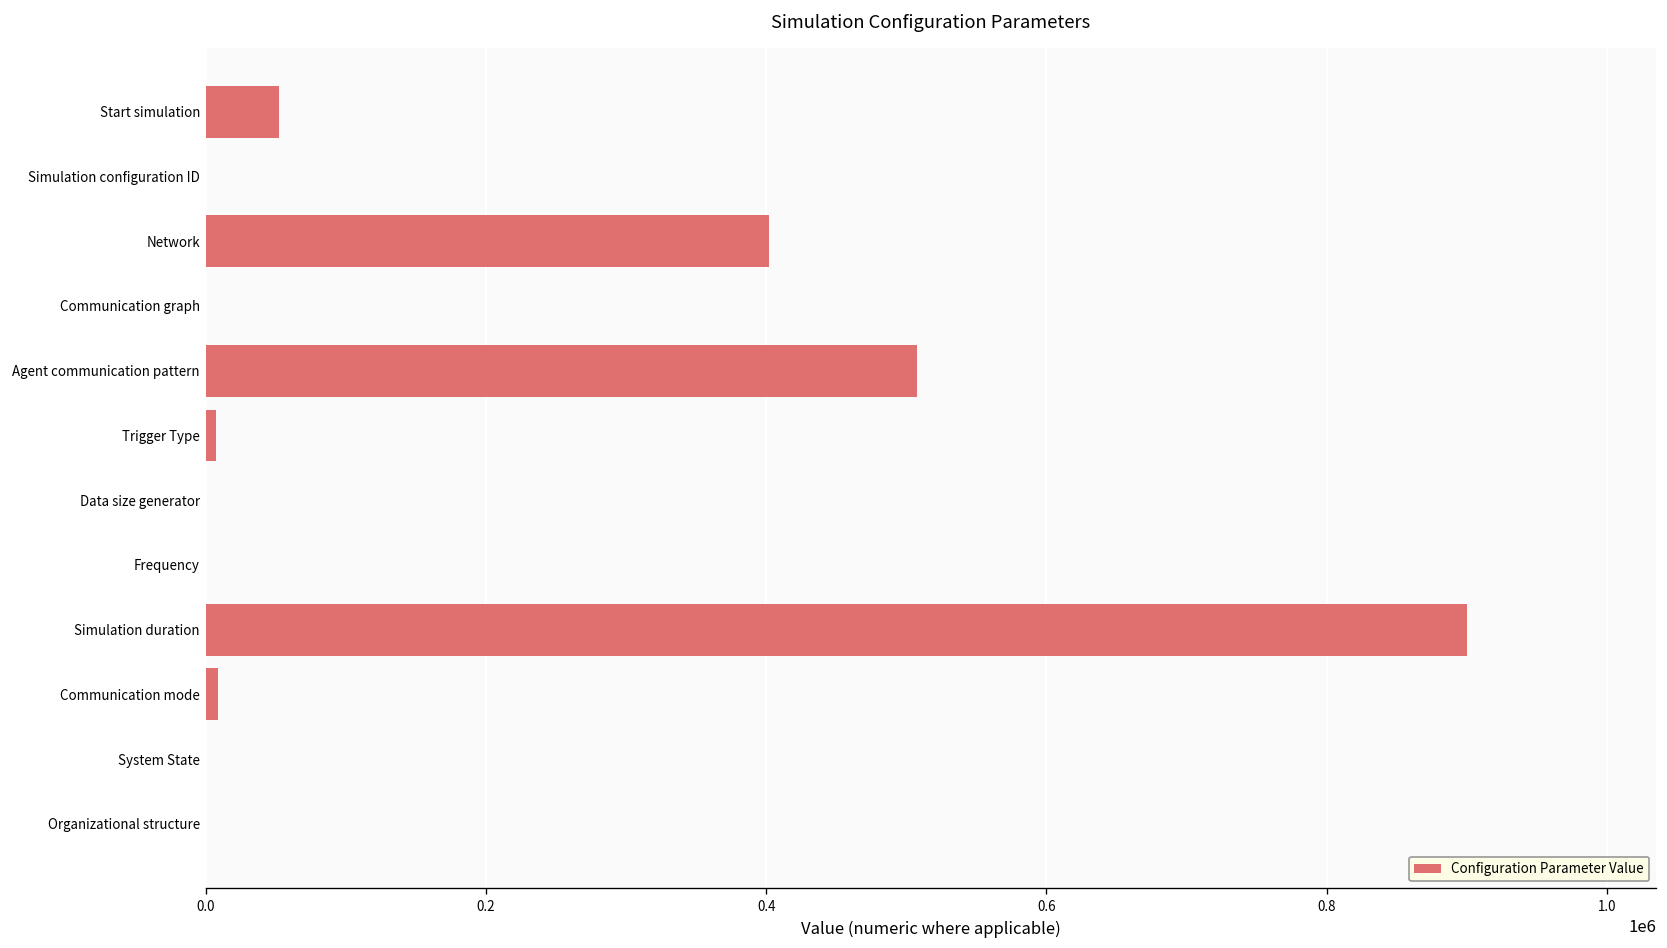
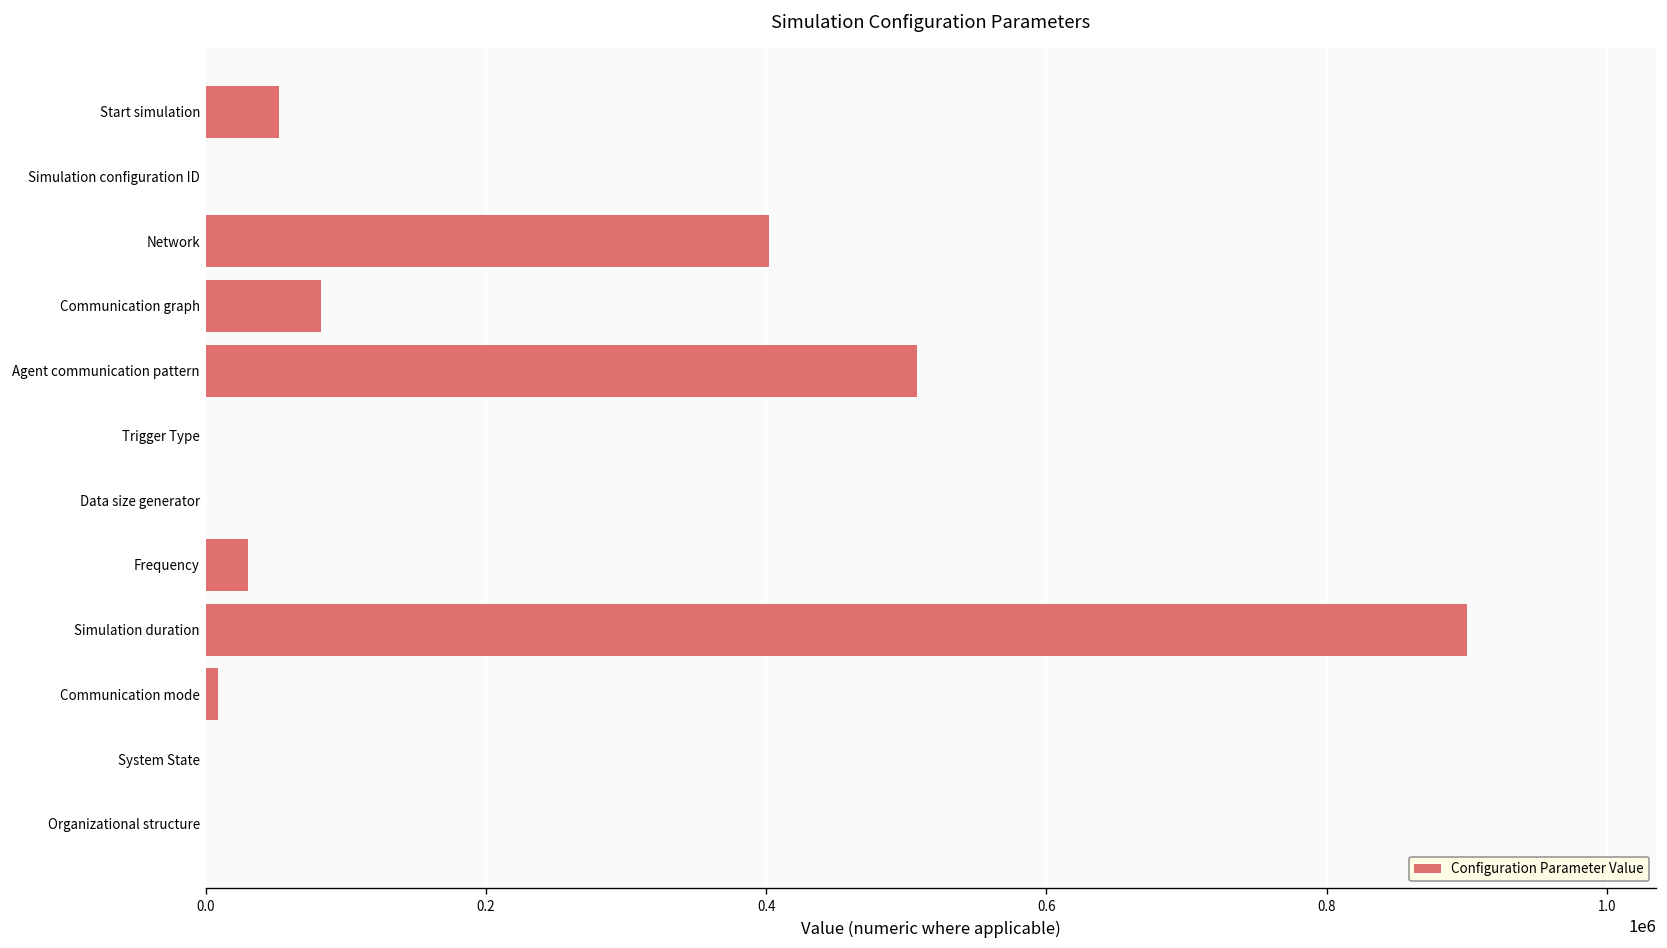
Communication graph: 0 -> 82000
Trigger Type: 7000 -> 0
Frequency: 0 -> 30000
